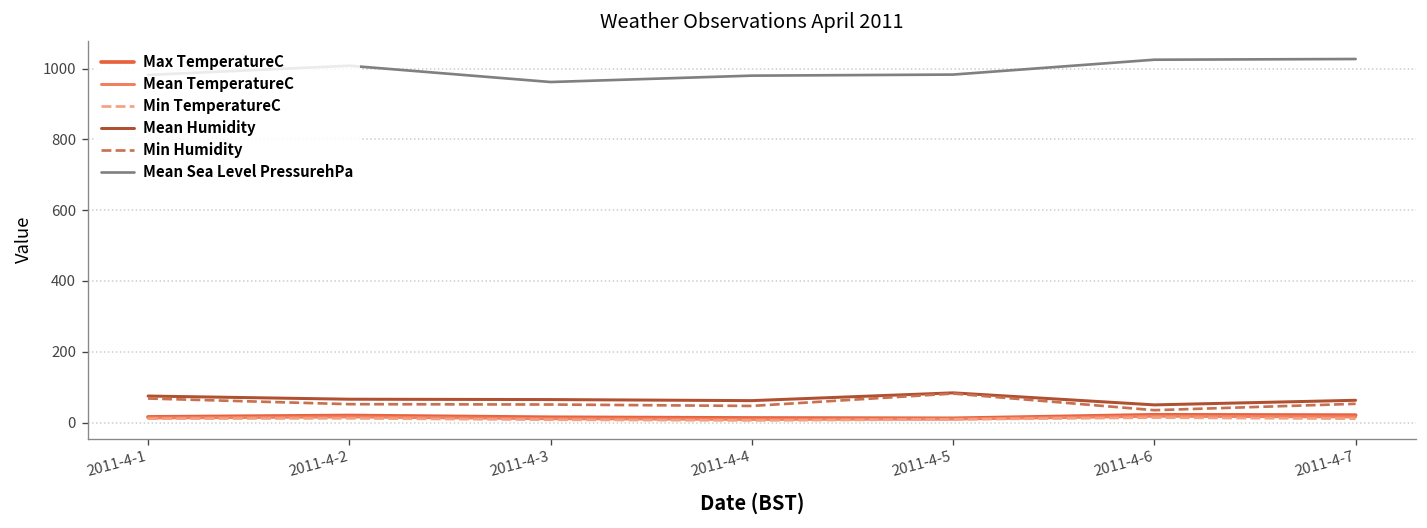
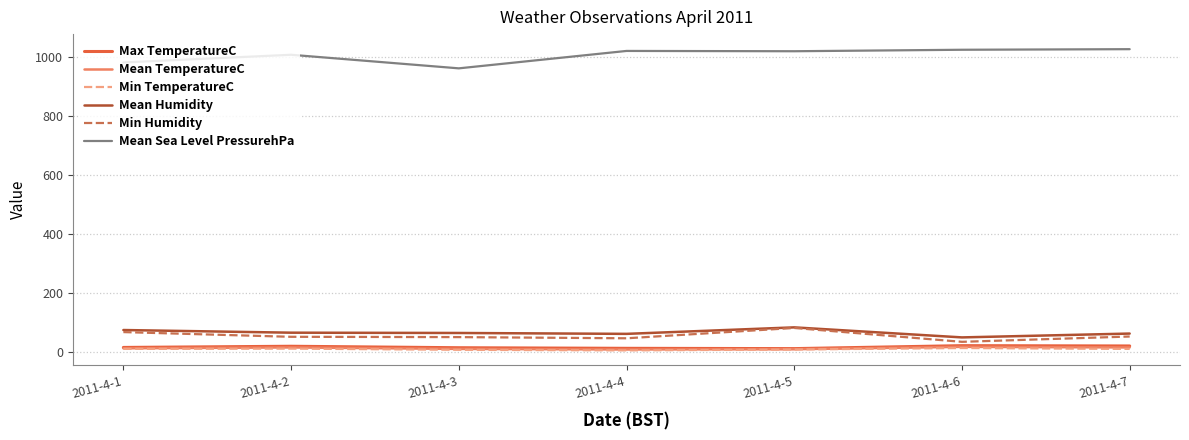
Mean Sea Level PressurehPa, 2011-4-4: 980 -> 1020
Mean Sea Level PressurehPa, 2011-4-5: 980 -> 1020
